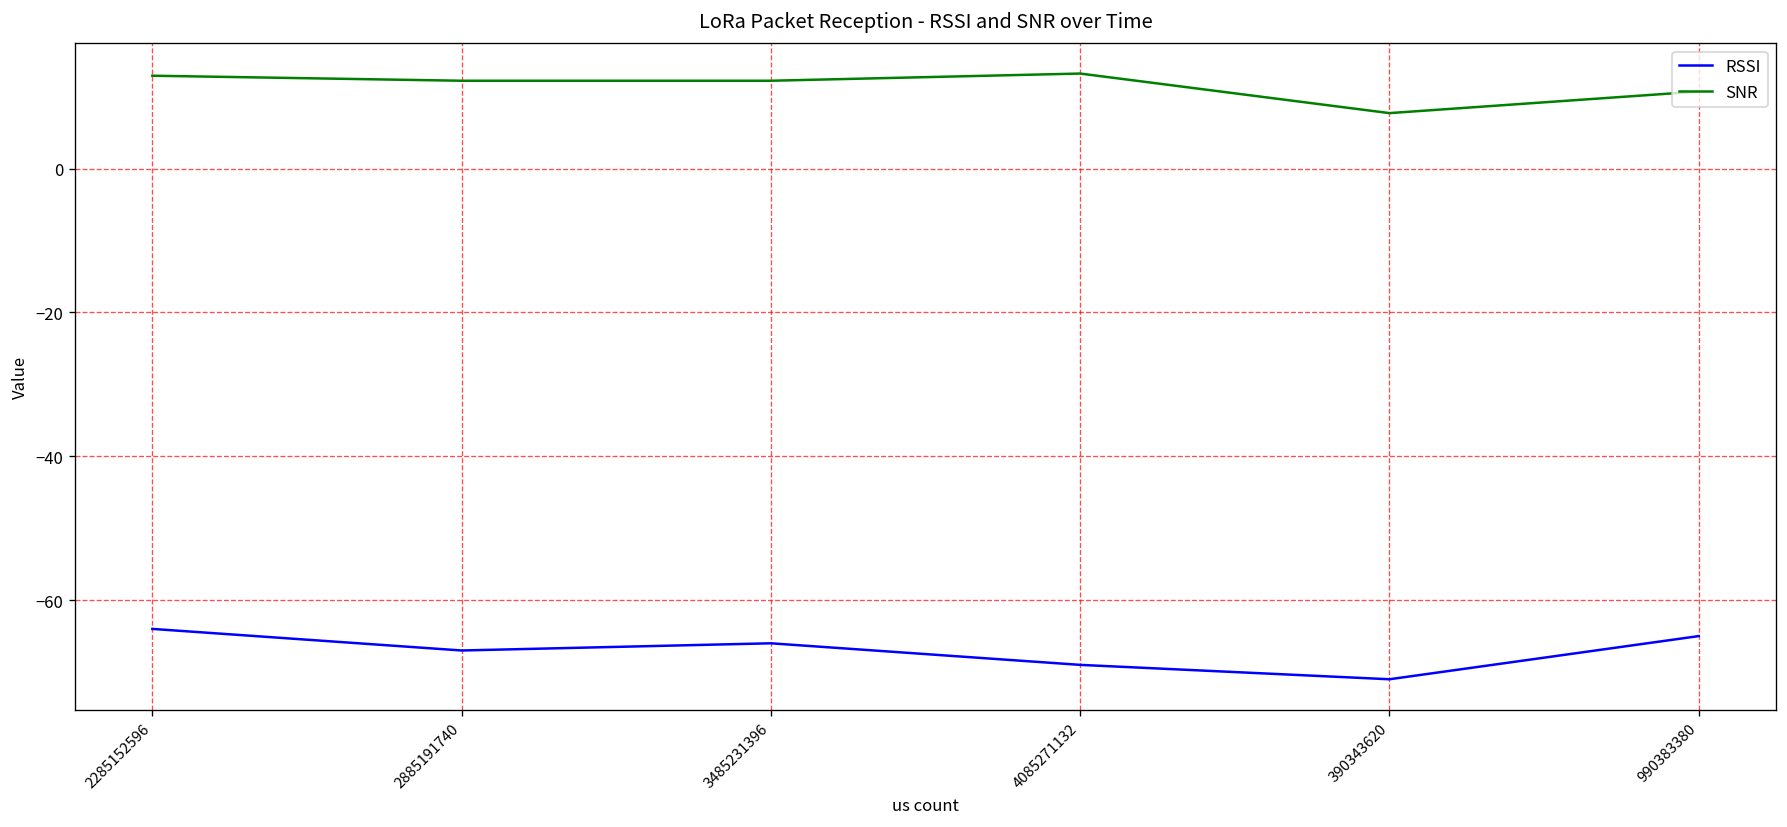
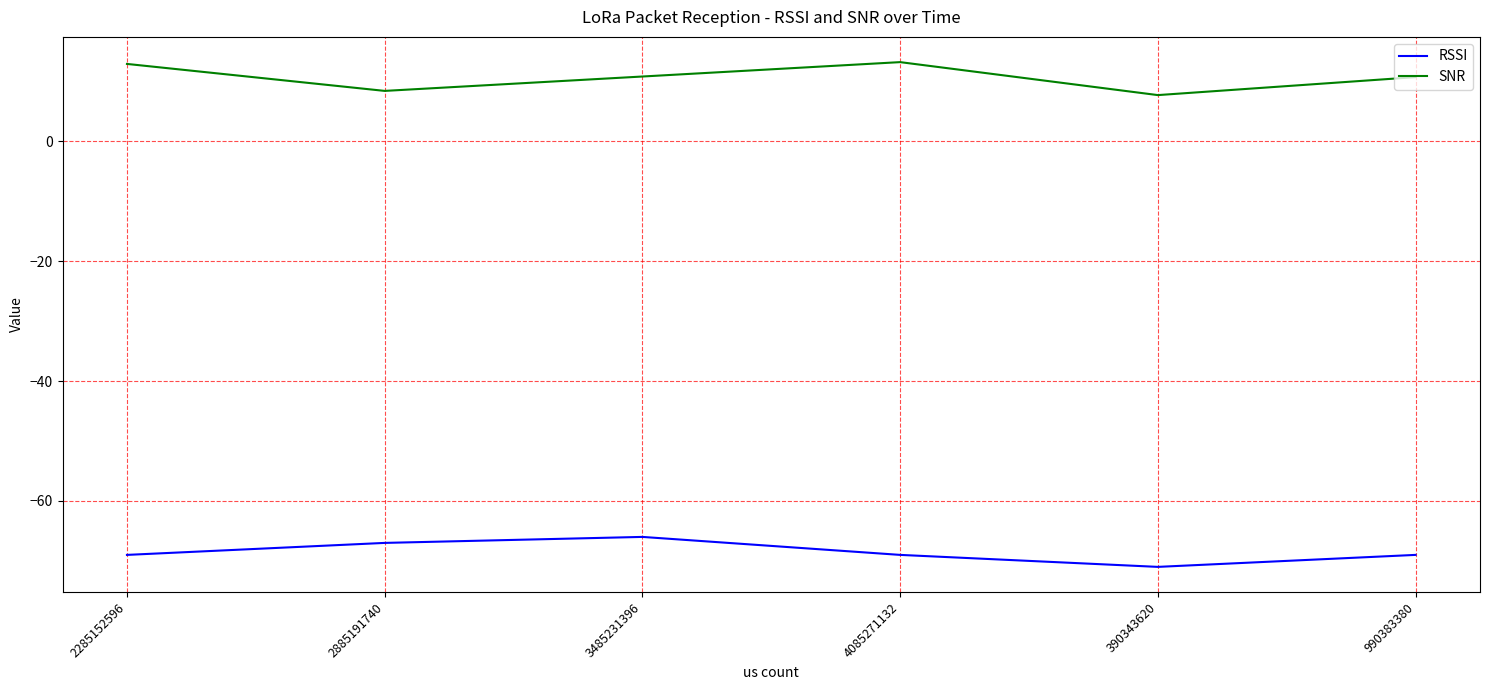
RSSI, 2285152596: -64 -> -69
SNR, 2885191740: 12 -> 8
SNR, 3485231396: 12 -> 11
RSSI, 990383380: -65 -> -69
